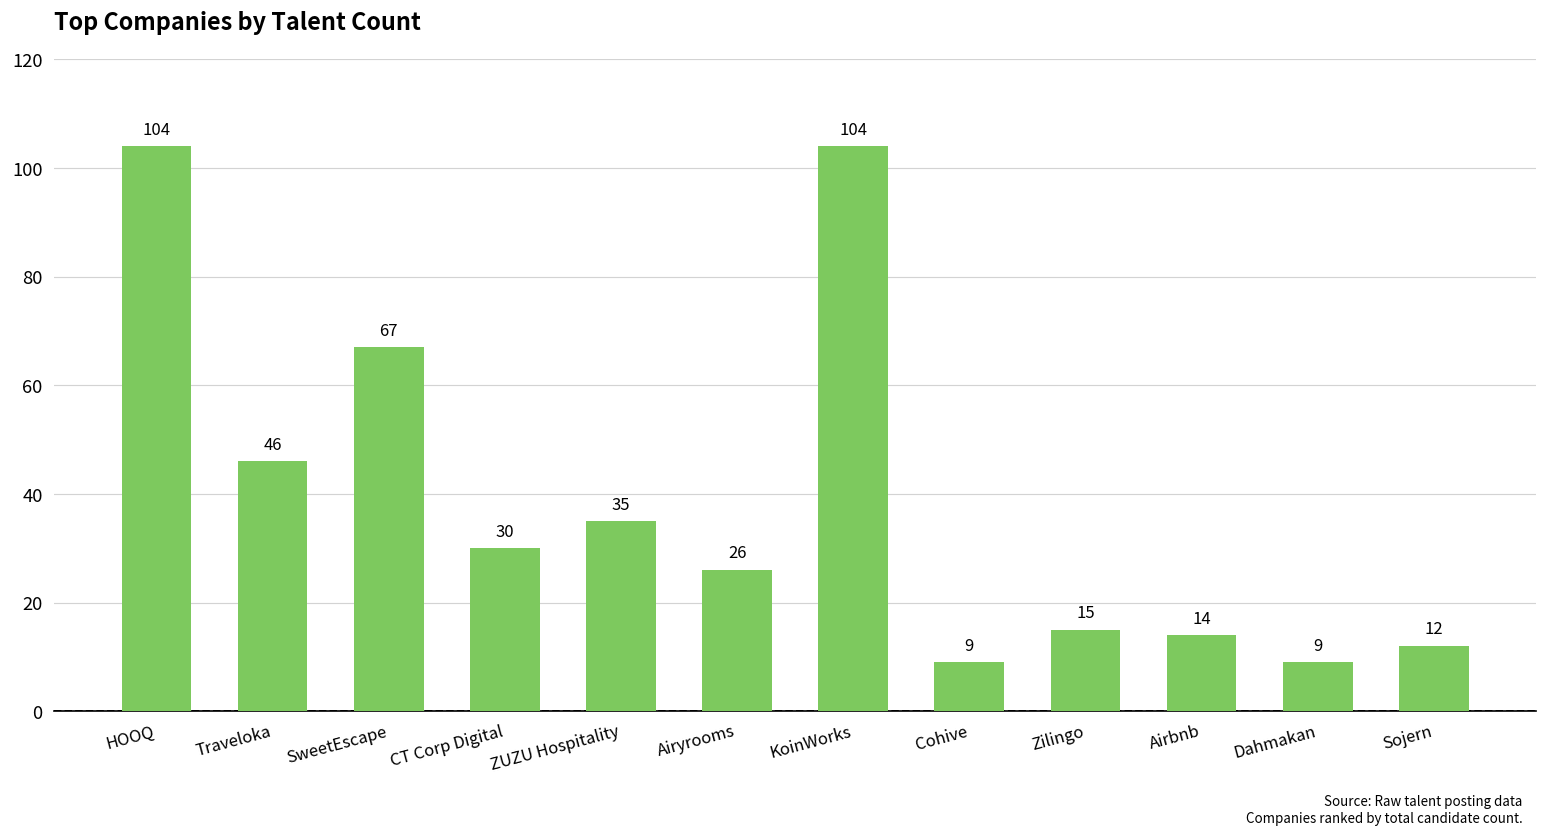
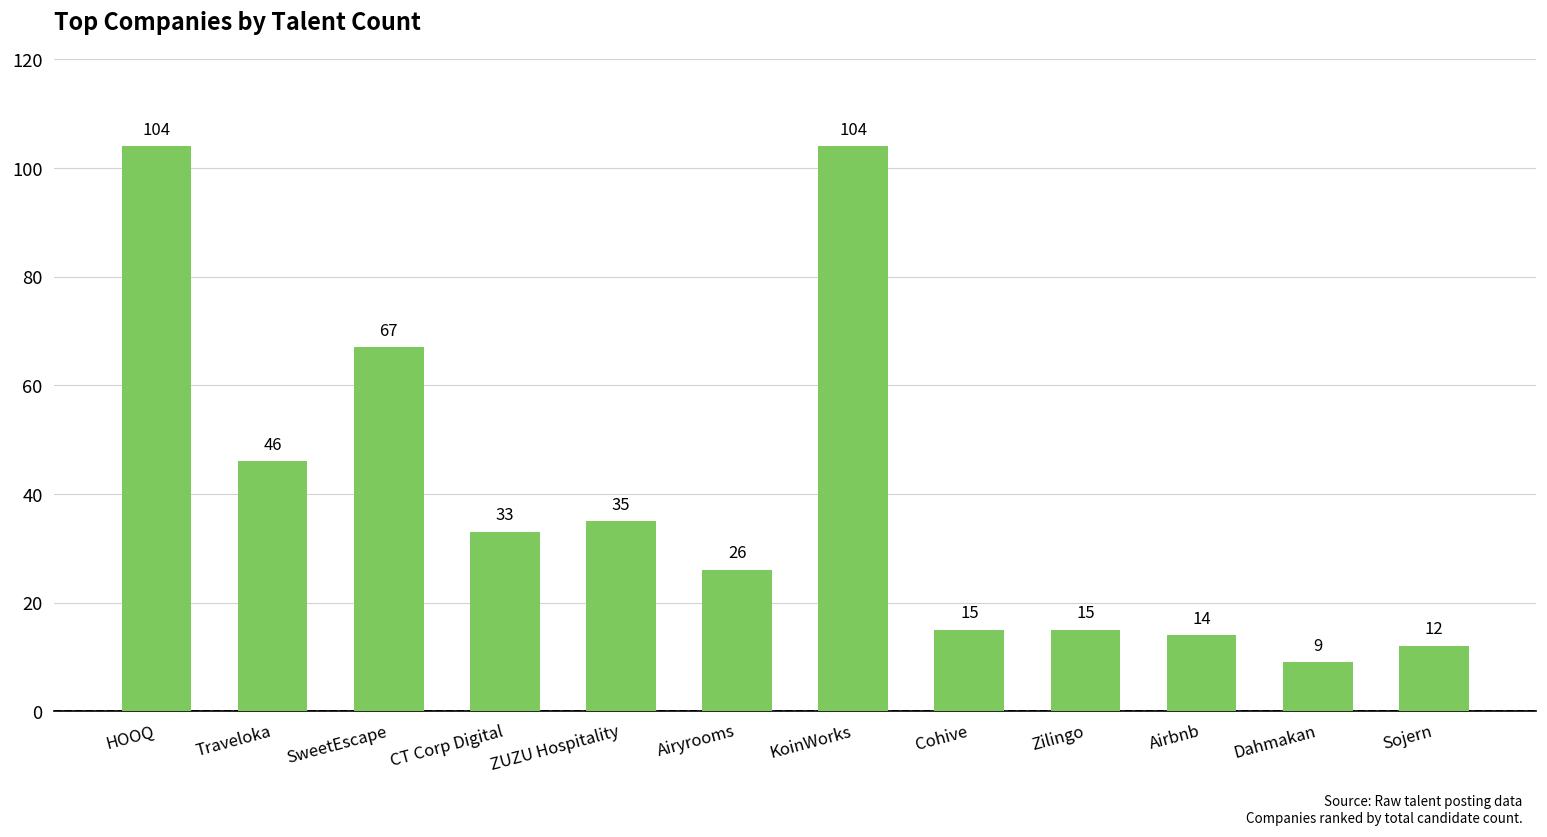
CT Corp Digital: 30 -> 33
Cohive: 9 -> 15
